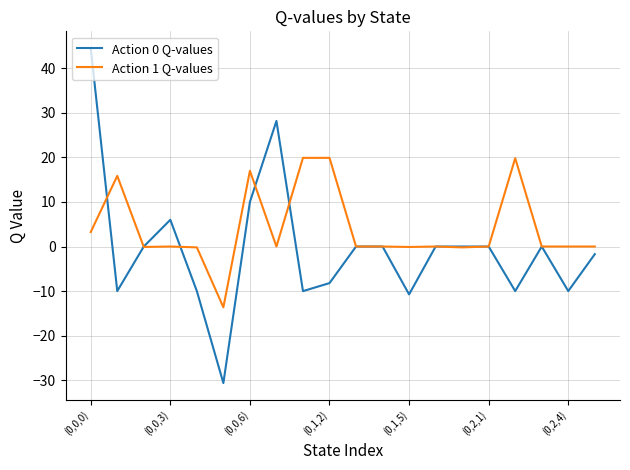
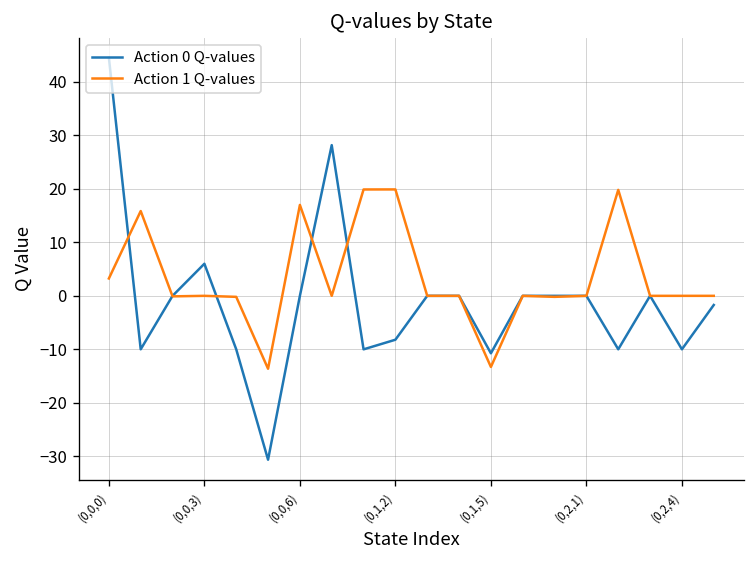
Action 0 Q-values, (0,0,6): 10 -> 0
Action 1 Q-values, (0,1,5): 0 -> -13
